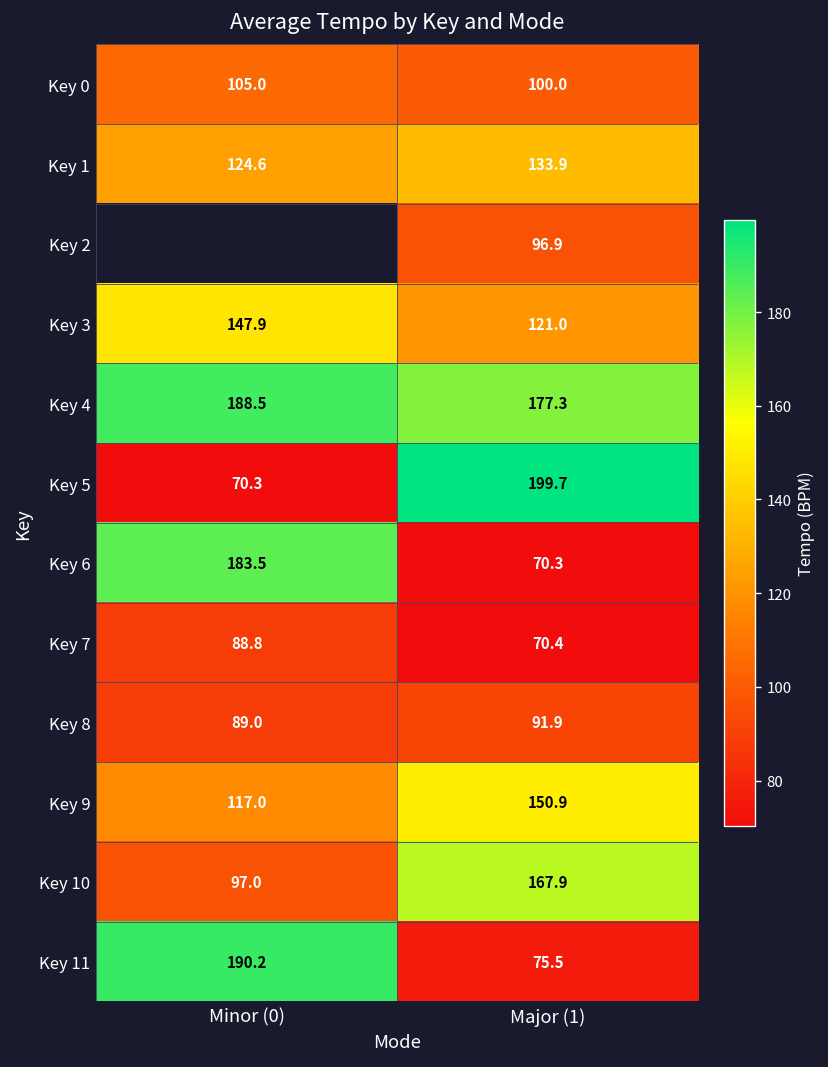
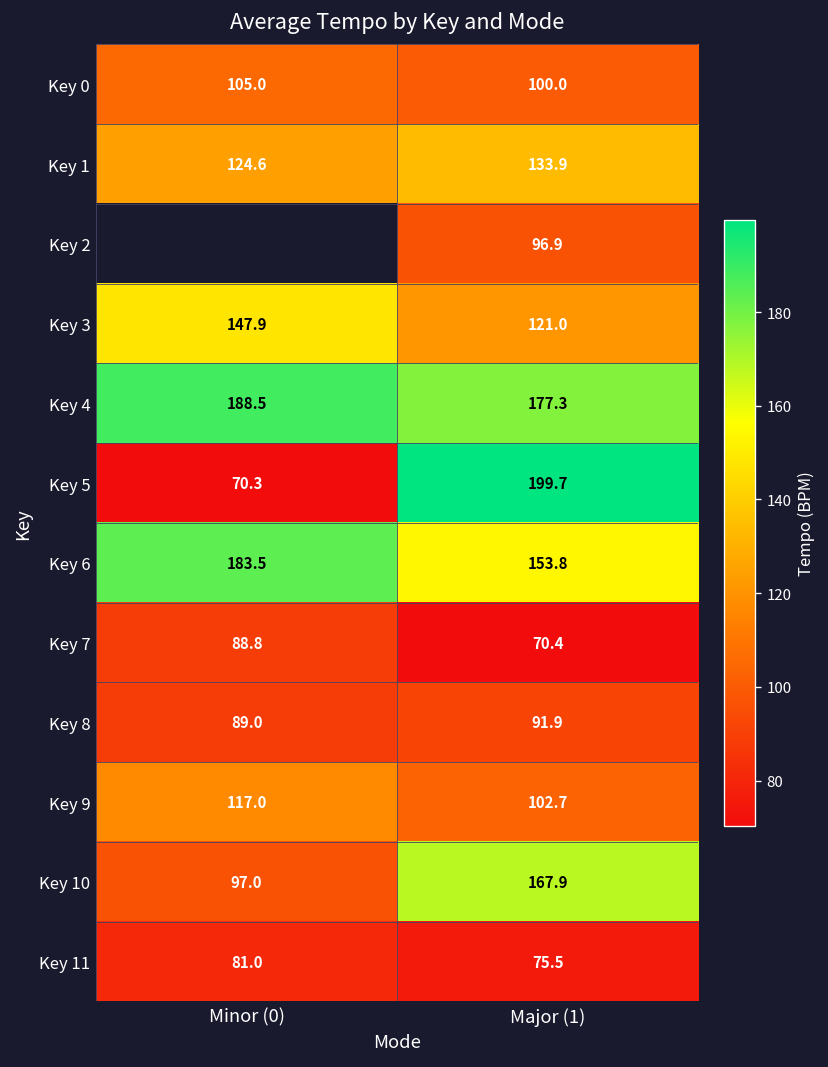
Key 6, Major (1): 70.3 -> 153.8
Key 9, Major (1): 150.9 -> 102.7
Key 11, Minor (0): 190.2 -> 81.0
